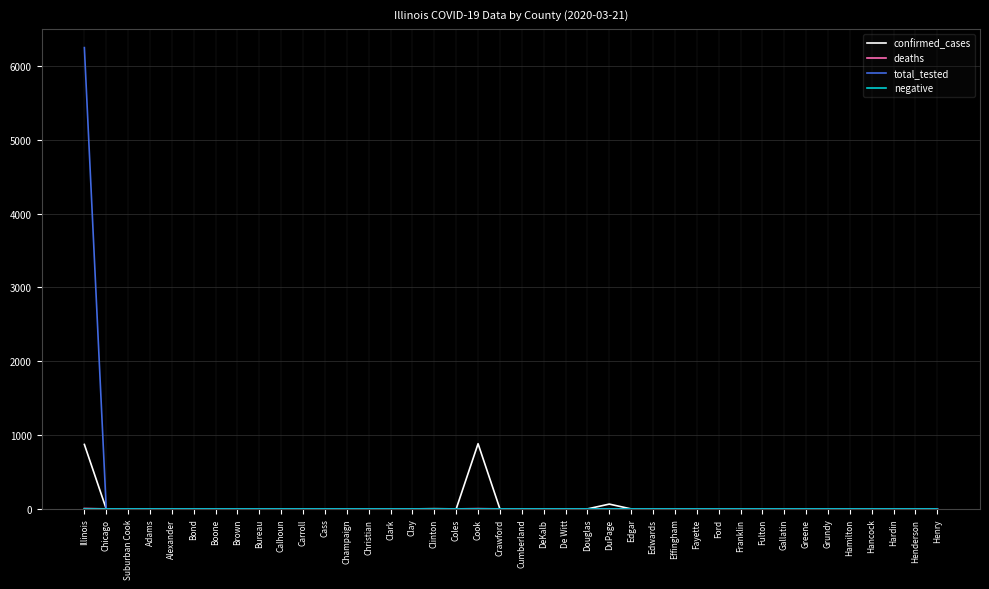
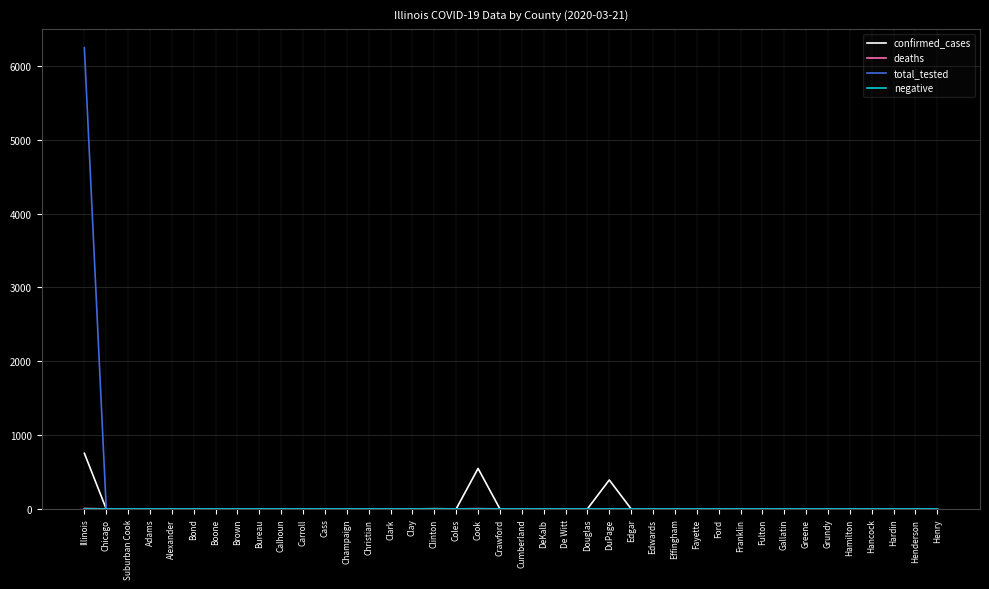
confirmed_cases, Illinois: 900 -> 800
confirmed_cases, Cook: 900 -> 500
confirmed_cases, DuPage: 100 -> 400
